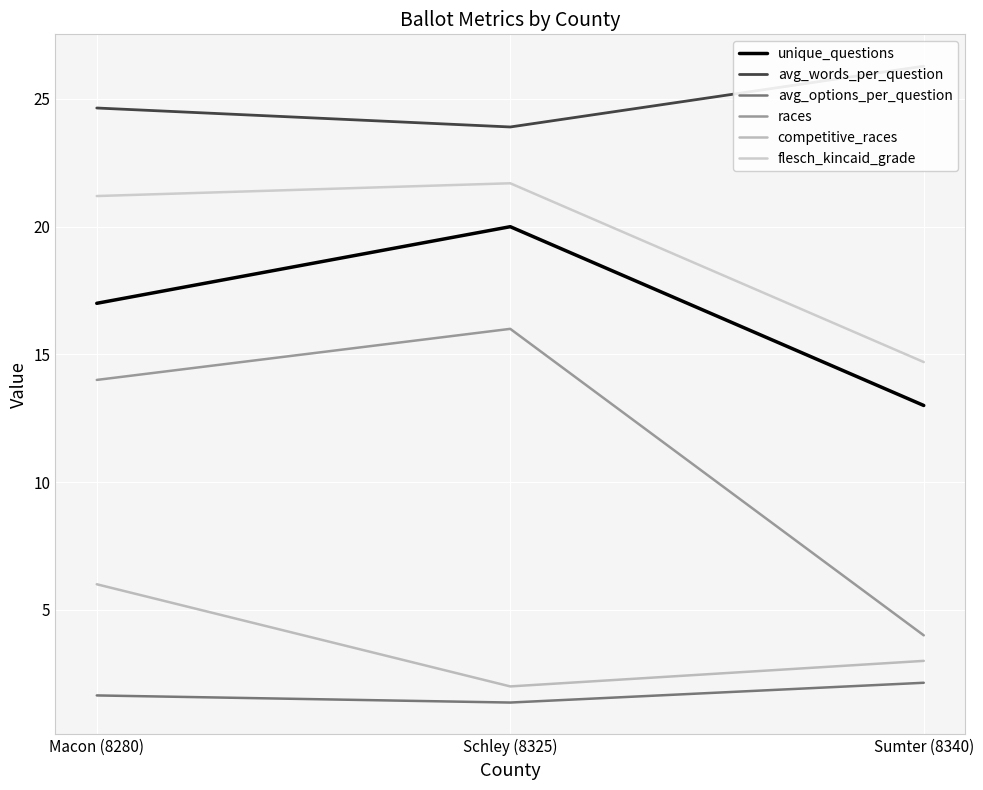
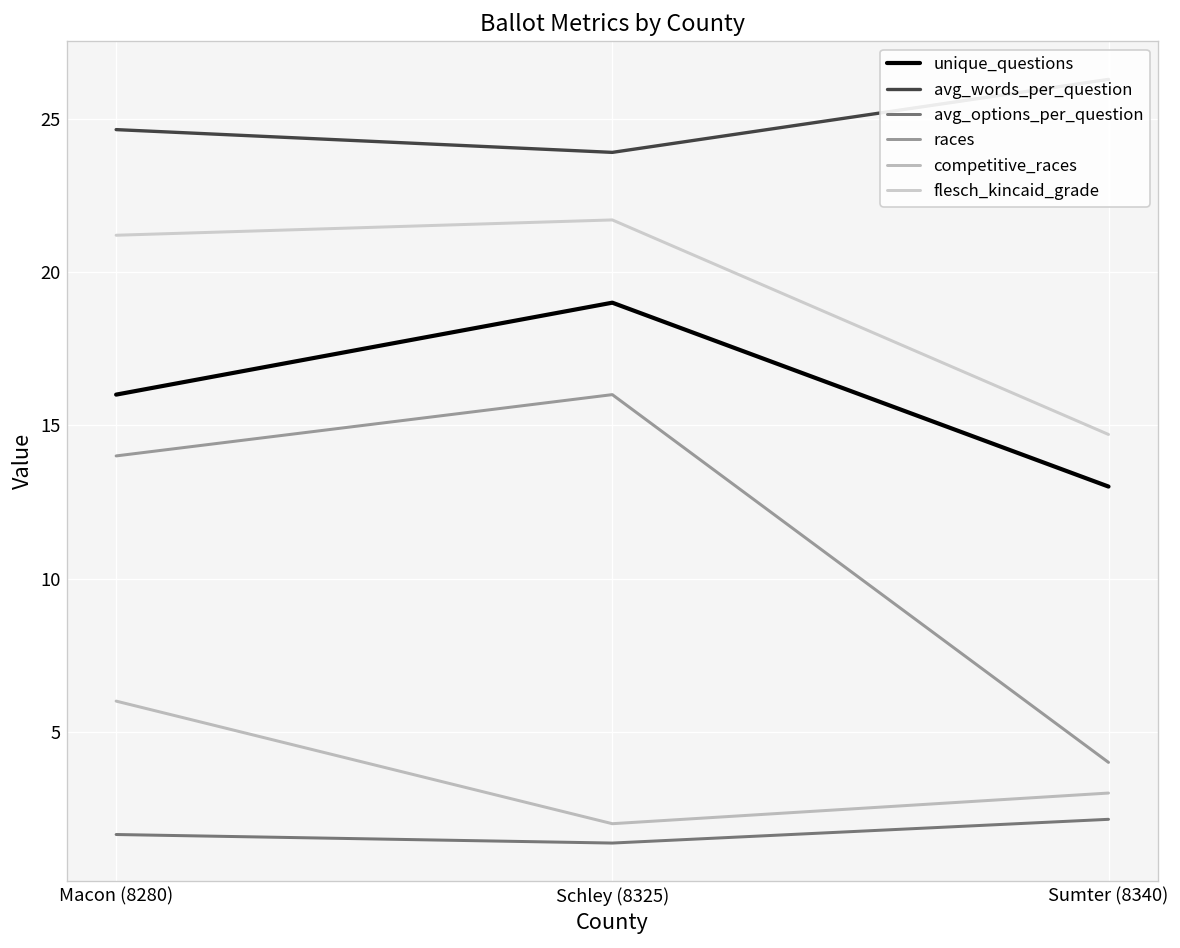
unique_questions, Macon (8280): 17 -> 16
unique_questions, Schley (8325): 20 -> 19
